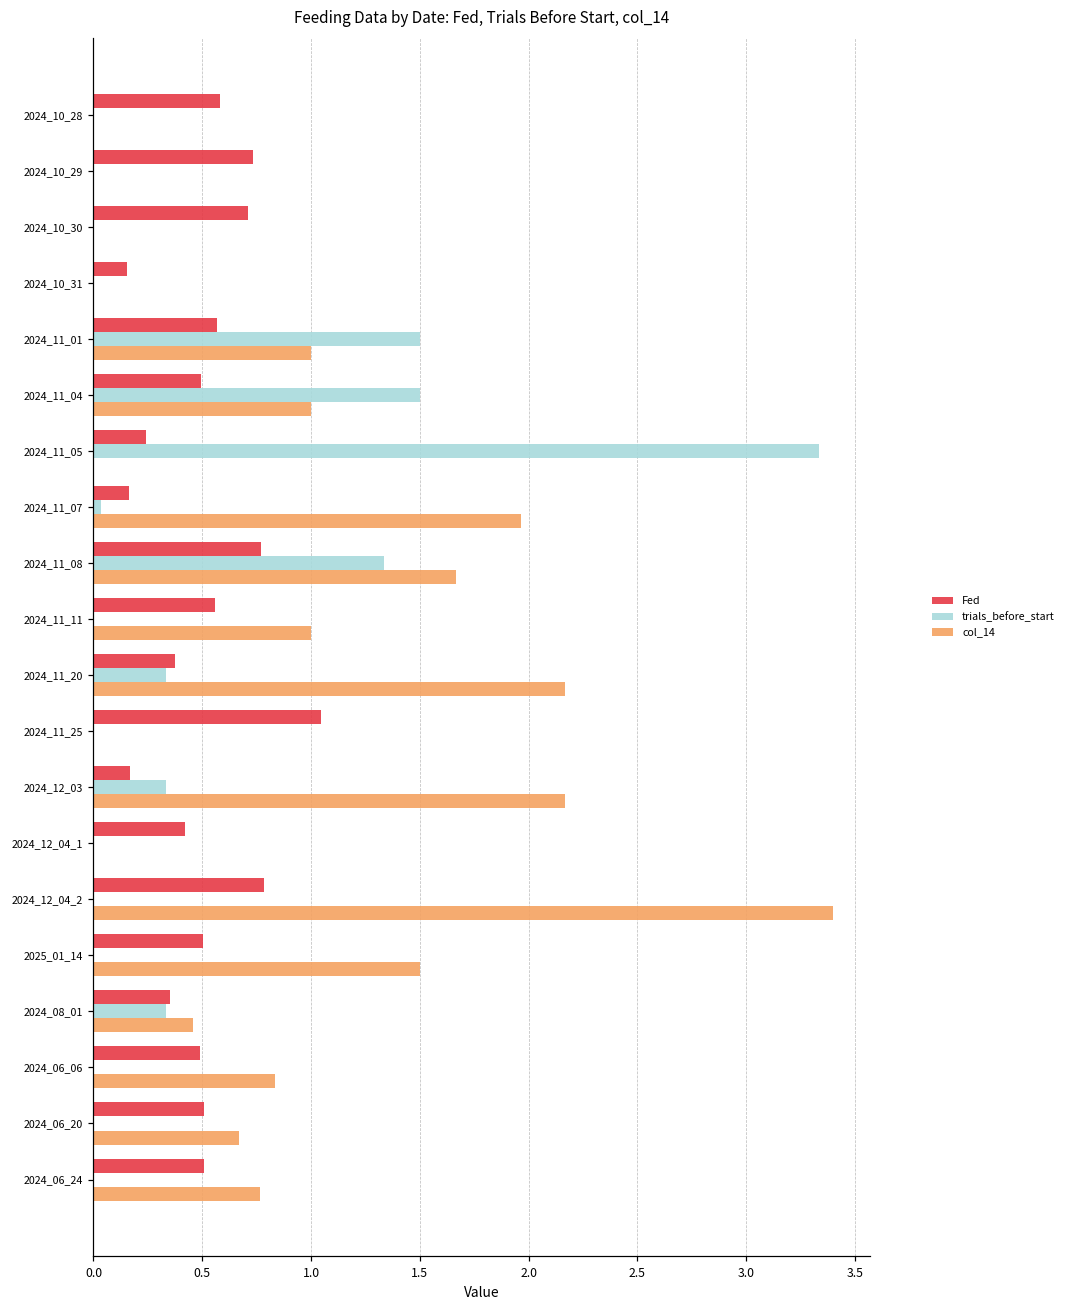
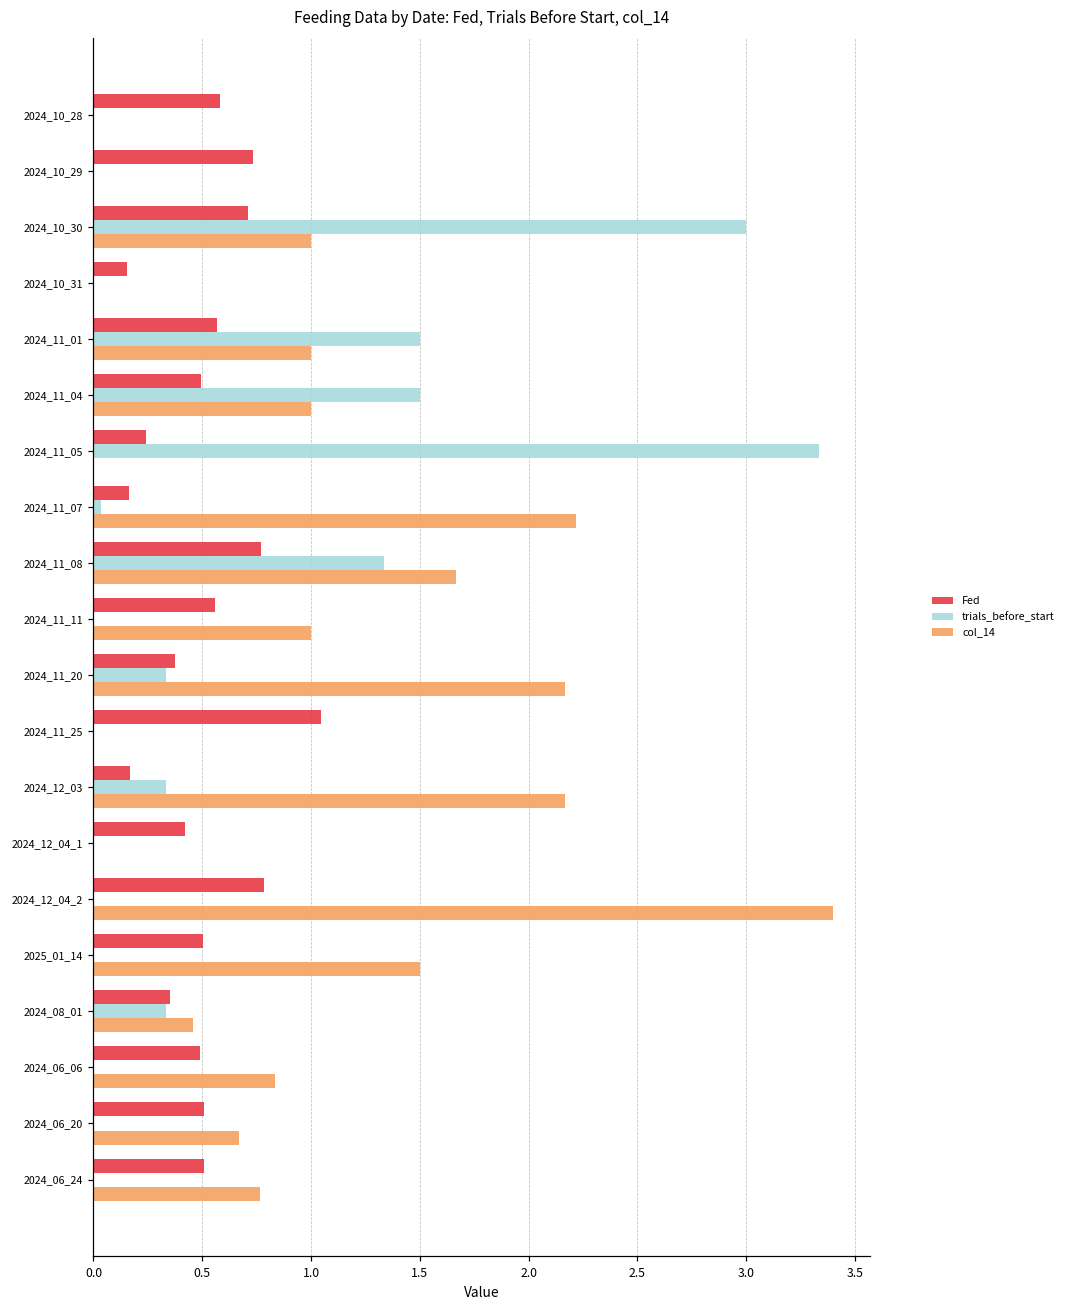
trials_before_start, 2024_10_30: 0 -> 3
col_14, 2024_10_30: 0 -> 1
col_14, 2024_11_07: 1.97 -> 2.22
